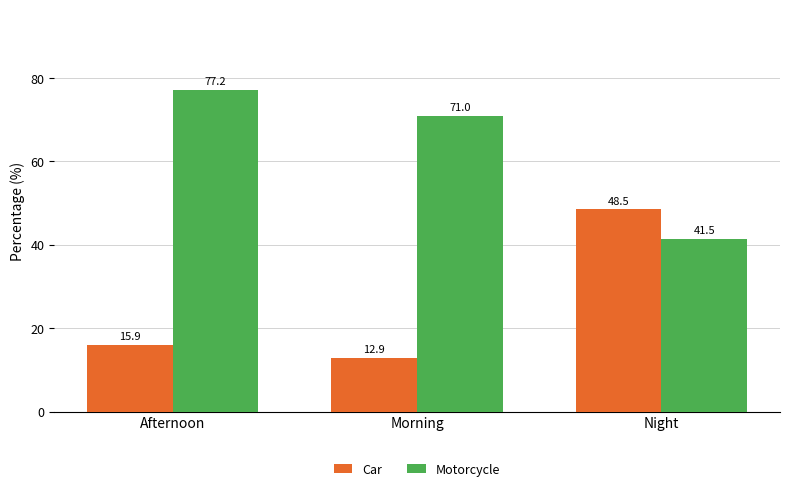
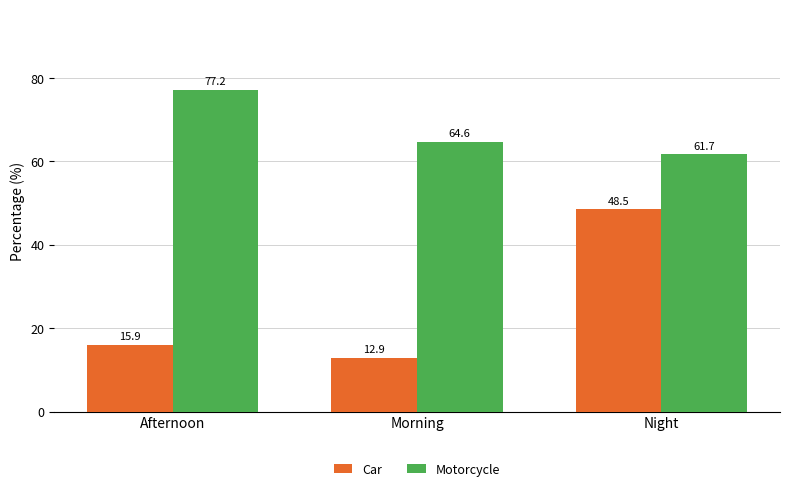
Motorcycle, Morning: 71.0 -> 64.6
Motorcycle, Night: 41.5 -> 61.7
